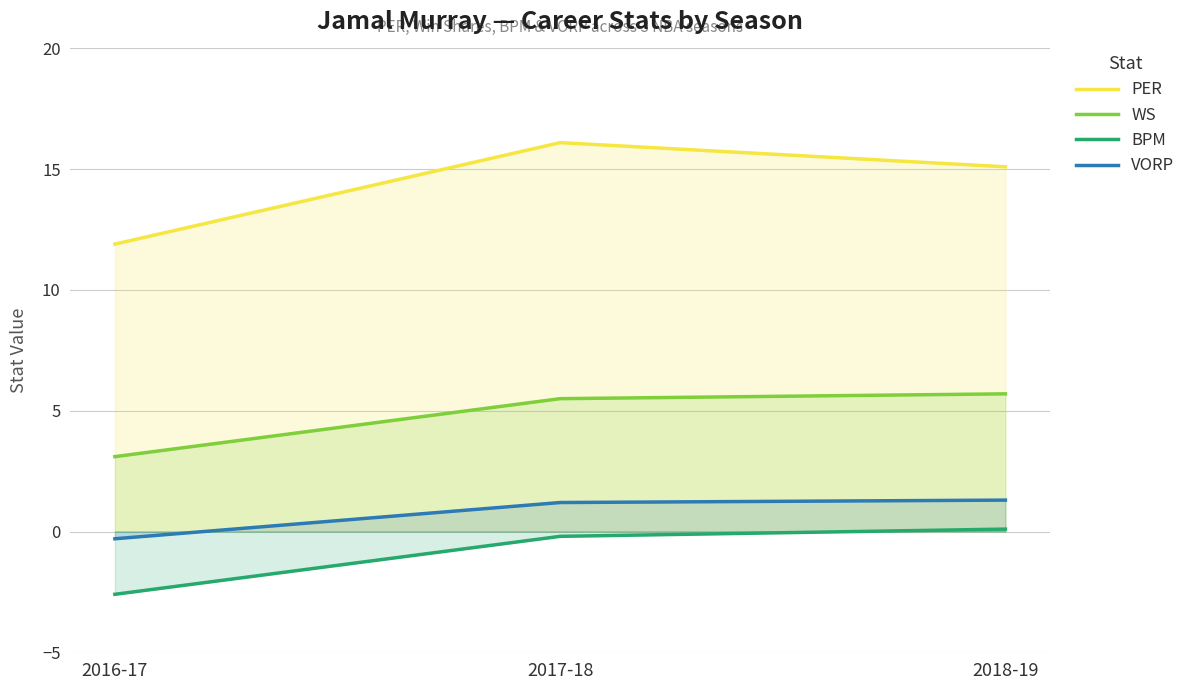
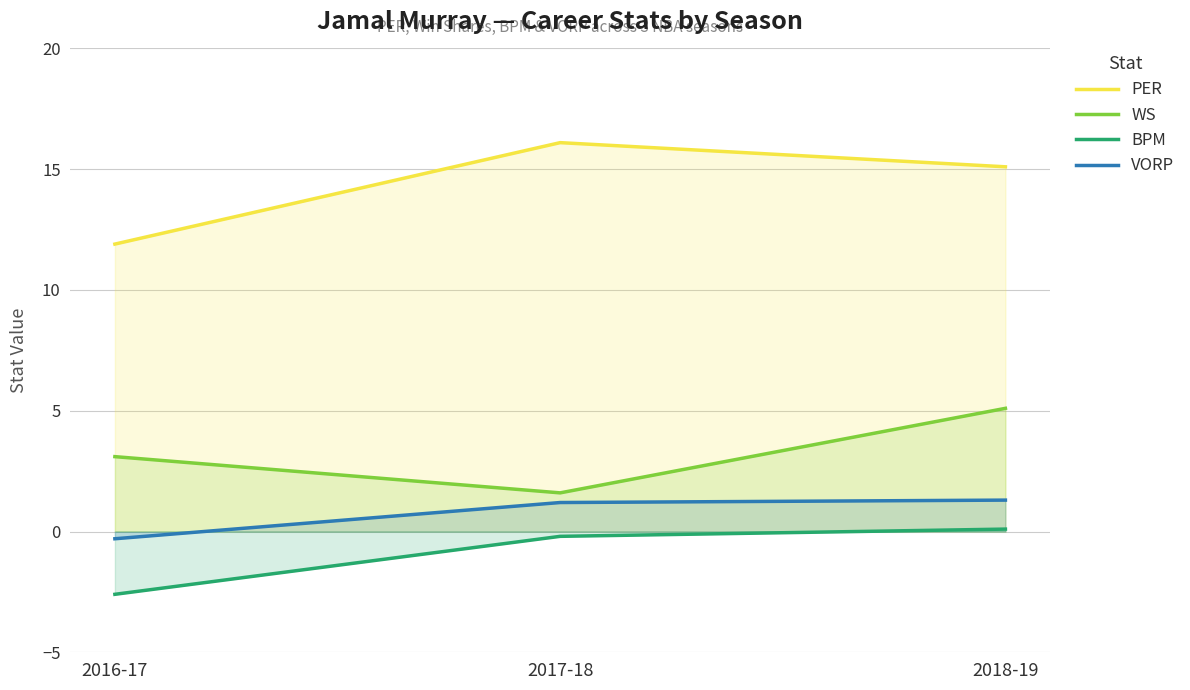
WS, 2017-18: 5.5 -> 1.6
WS, 2018-19: 5.7 -> 5.1
